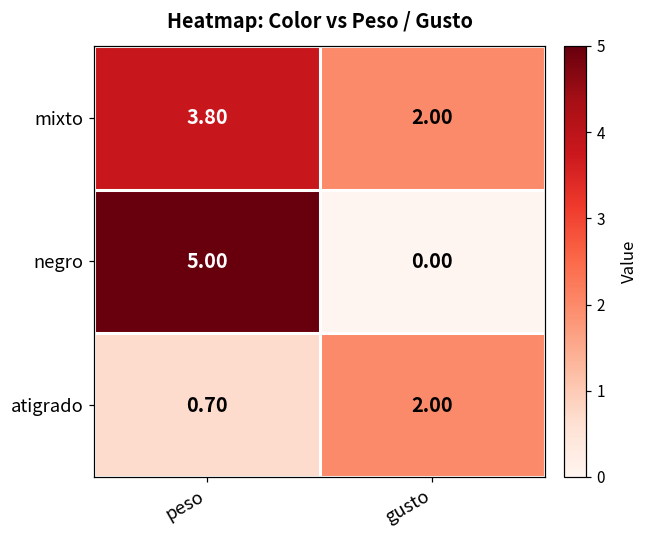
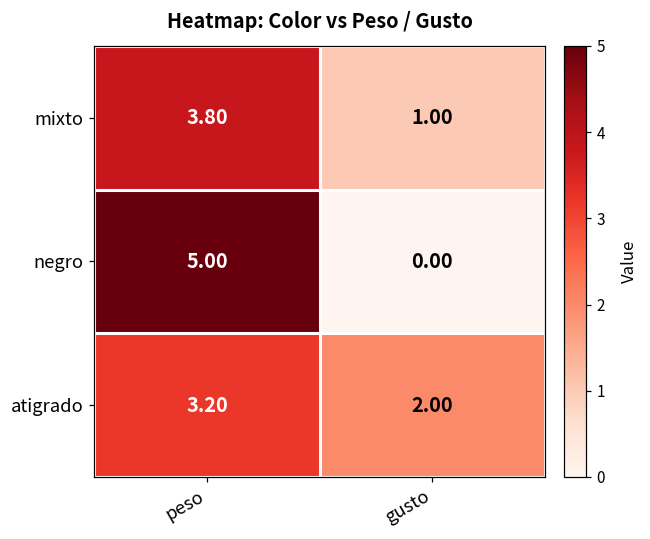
mixto, gusto: 2.00 -> 1.00
atigrado, peso: 0.70 -> 3.20
